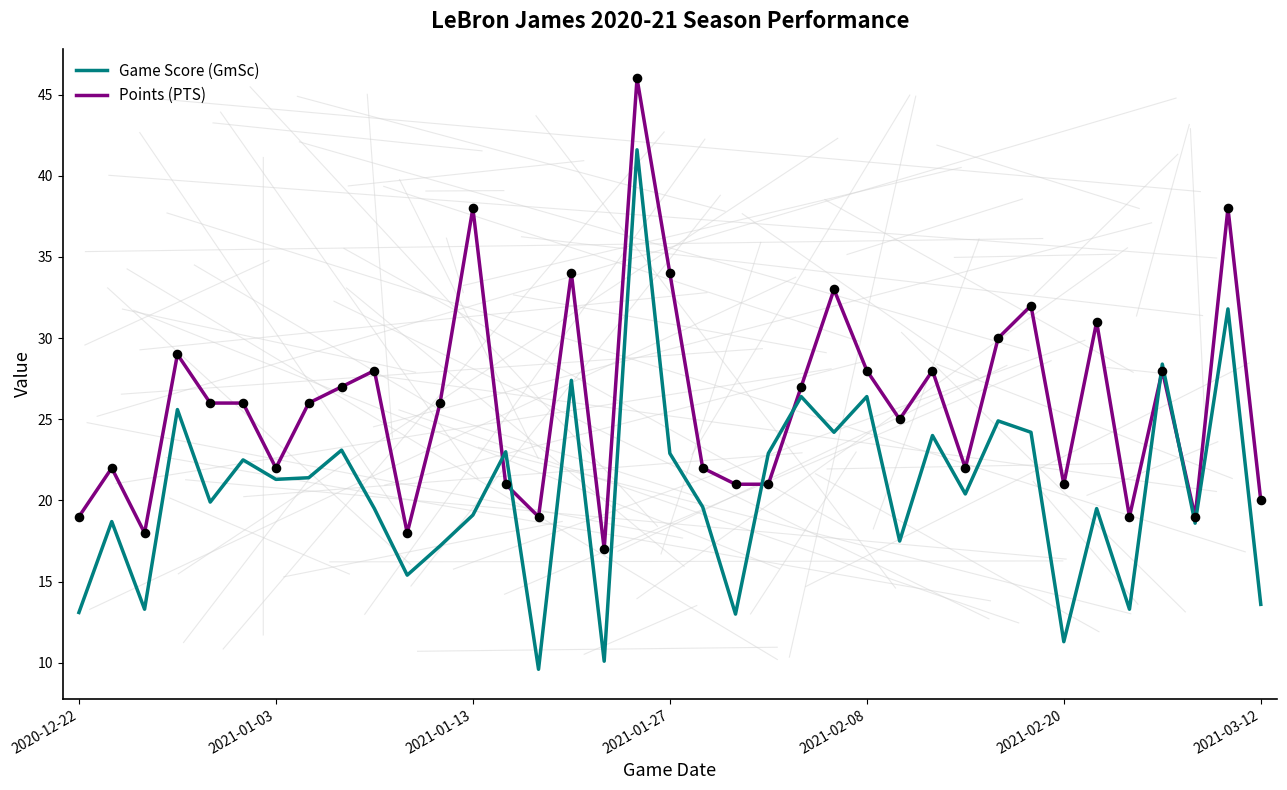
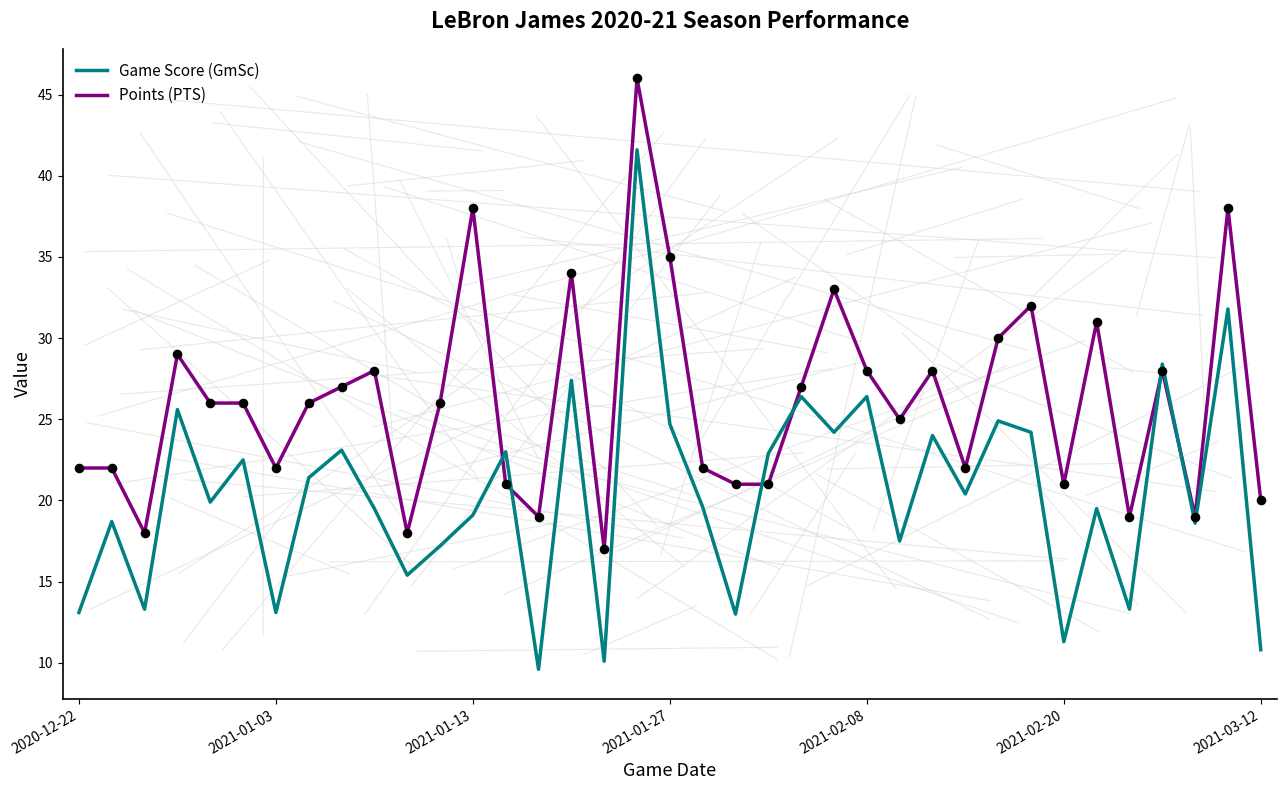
Points (PTS), 2020-12-22: 19 -> 22
Game Score (GmSc), 2021-01-03: 21.3 -> 13.1
Game Score (GmSc), 2021-01-27: 22.9 -> 24.7
Points (PTS), 2021-01-27: 34 -> 35
Game Score (GmSc), 2021-03-12: 13.6 -> 10.8
